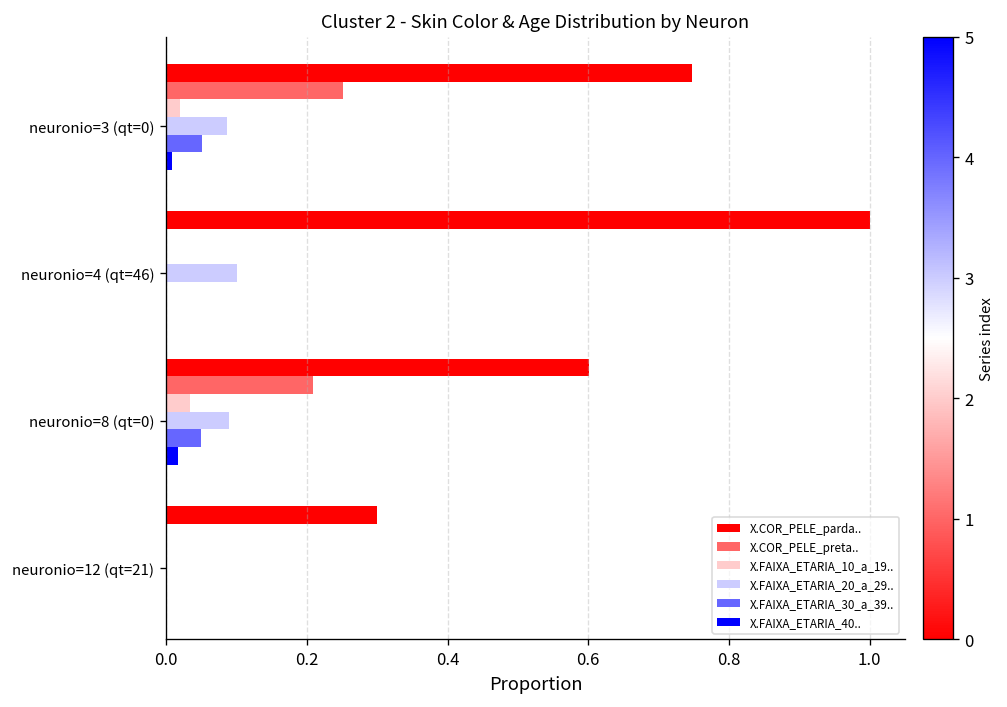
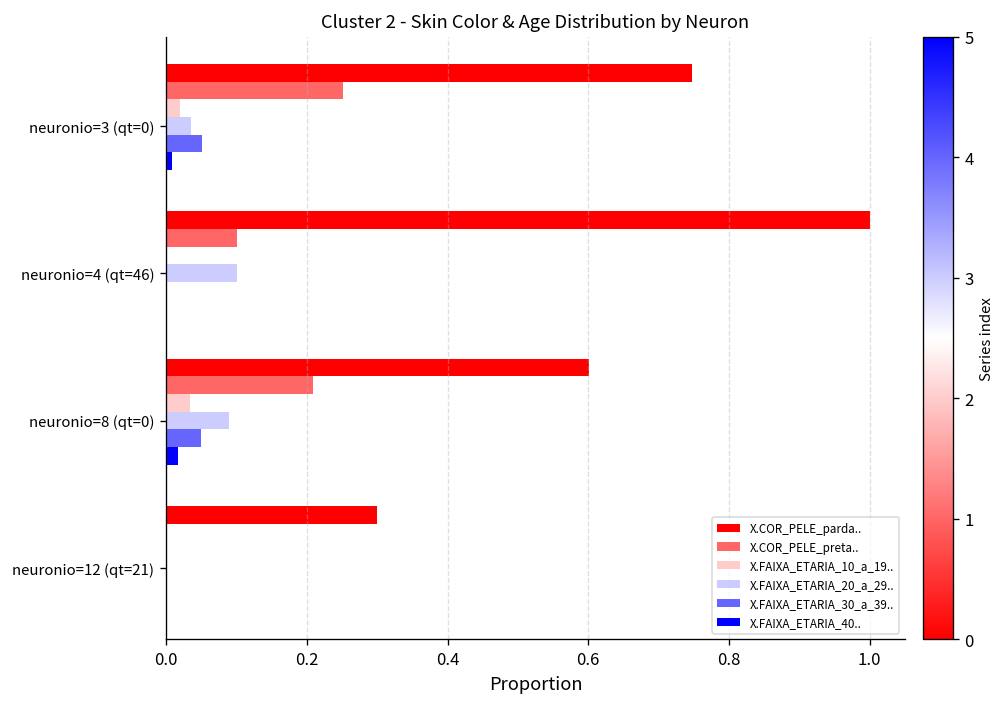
X.FAIXA_ETARIA_20_a_29.., neuronio=3 (qt=0): 0.09 -> 0.04
X.COR_PELE_preta.., neuronio=4 (qt=46): 0.0 -> 0.1
